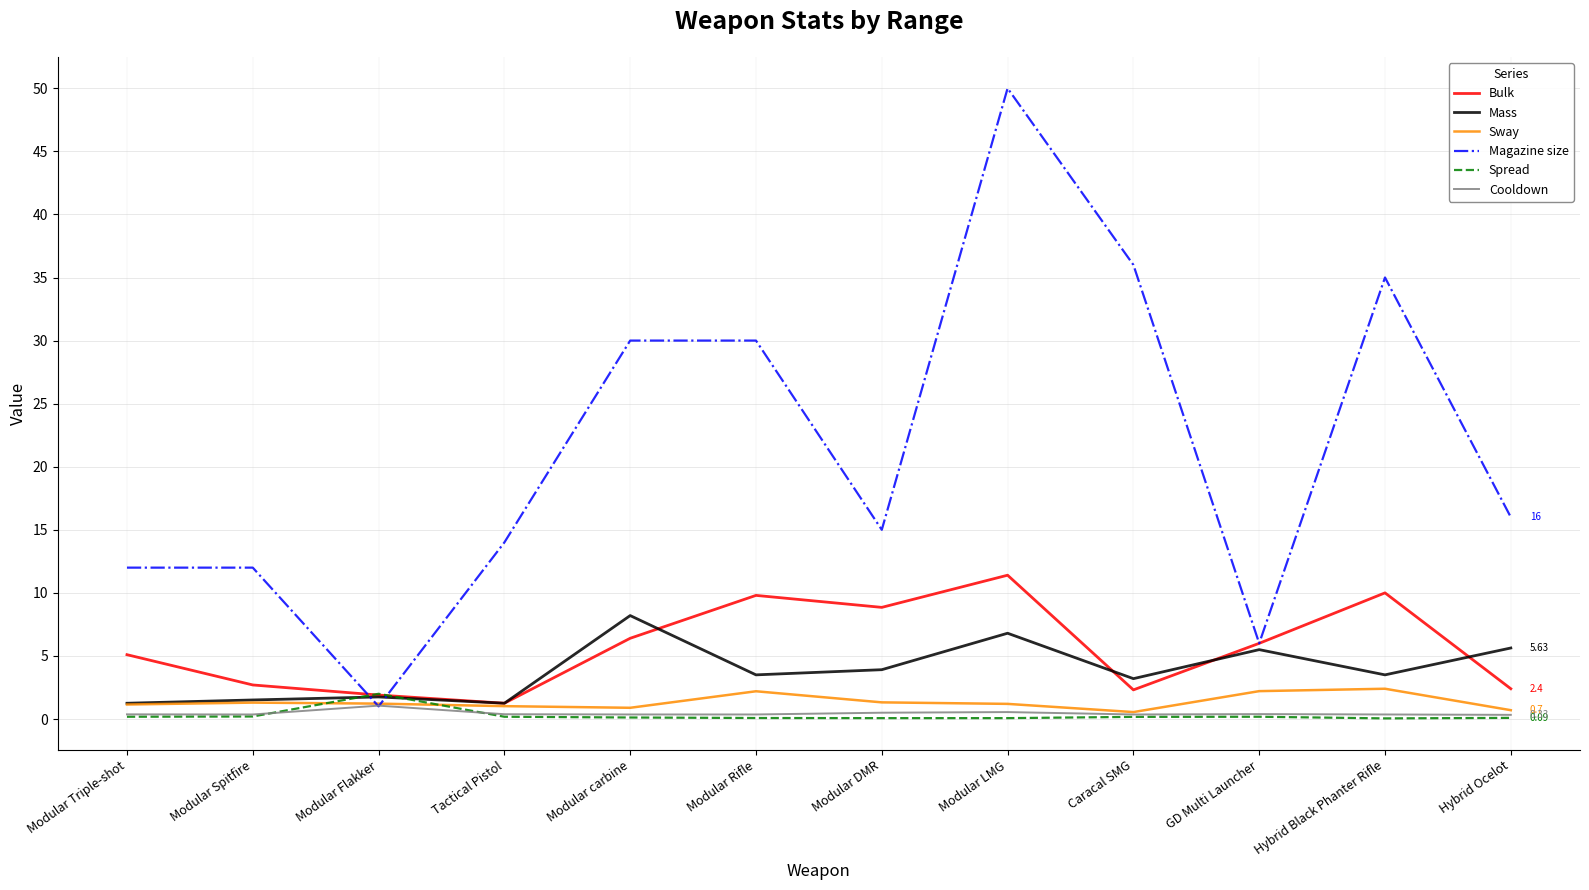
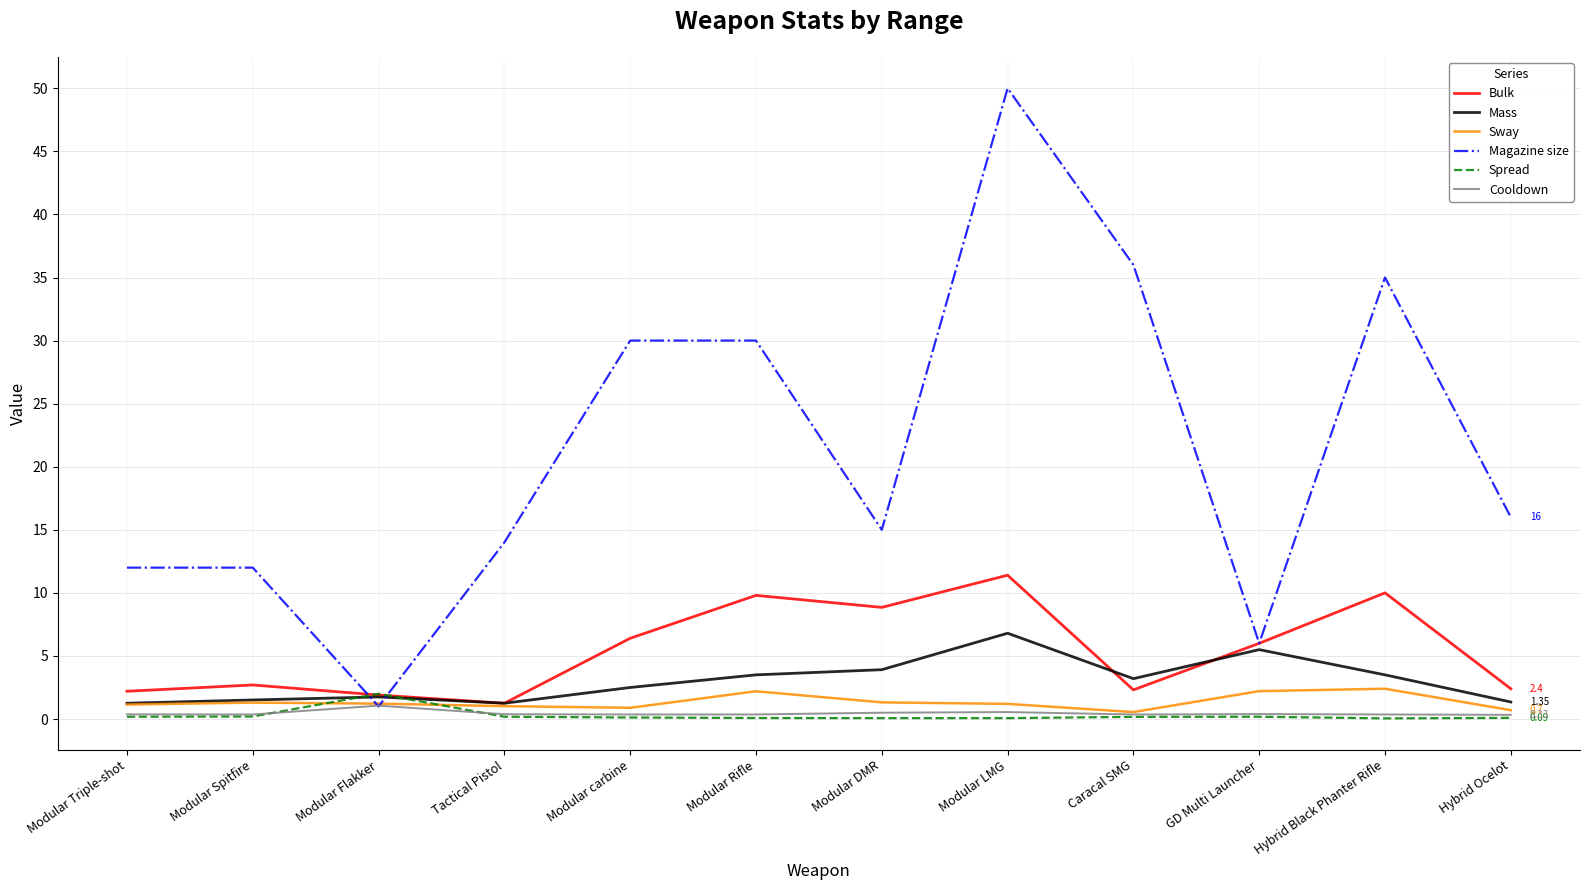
Bulk, Modular Triple-shot: 5.1 -> 2.2
Mass, Modular carbine: 8.2 -> 2.5
Mass, Hybrid Ocelot: 5.63 -> 1.35
